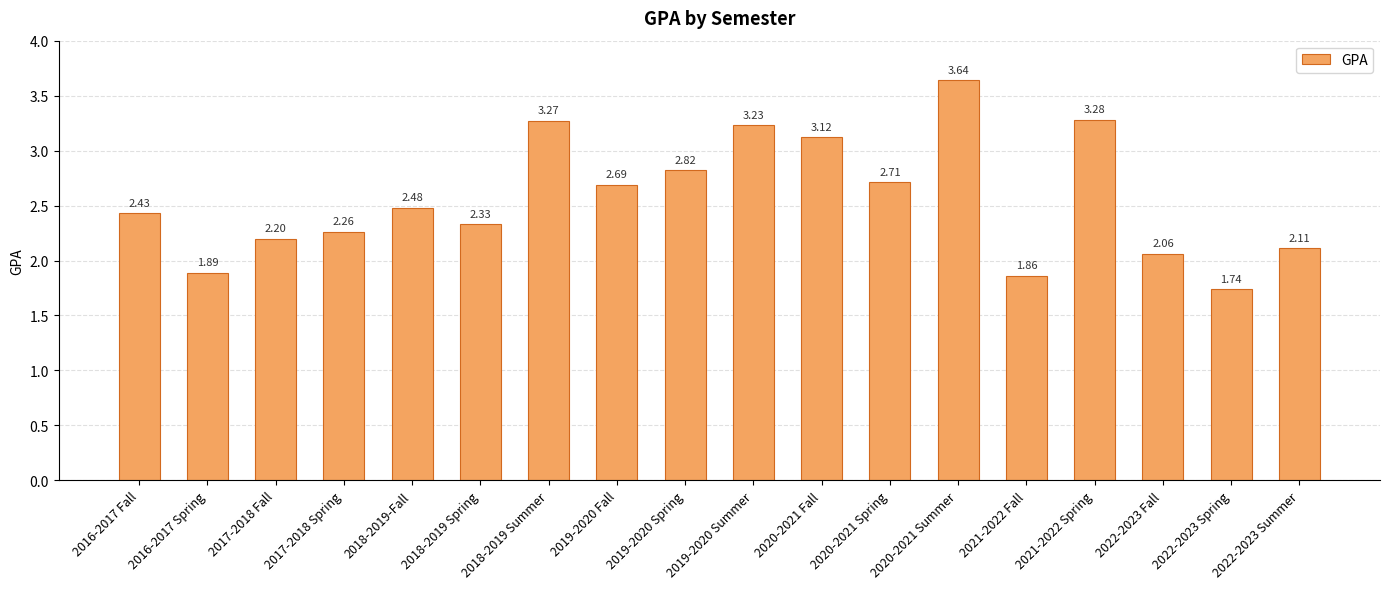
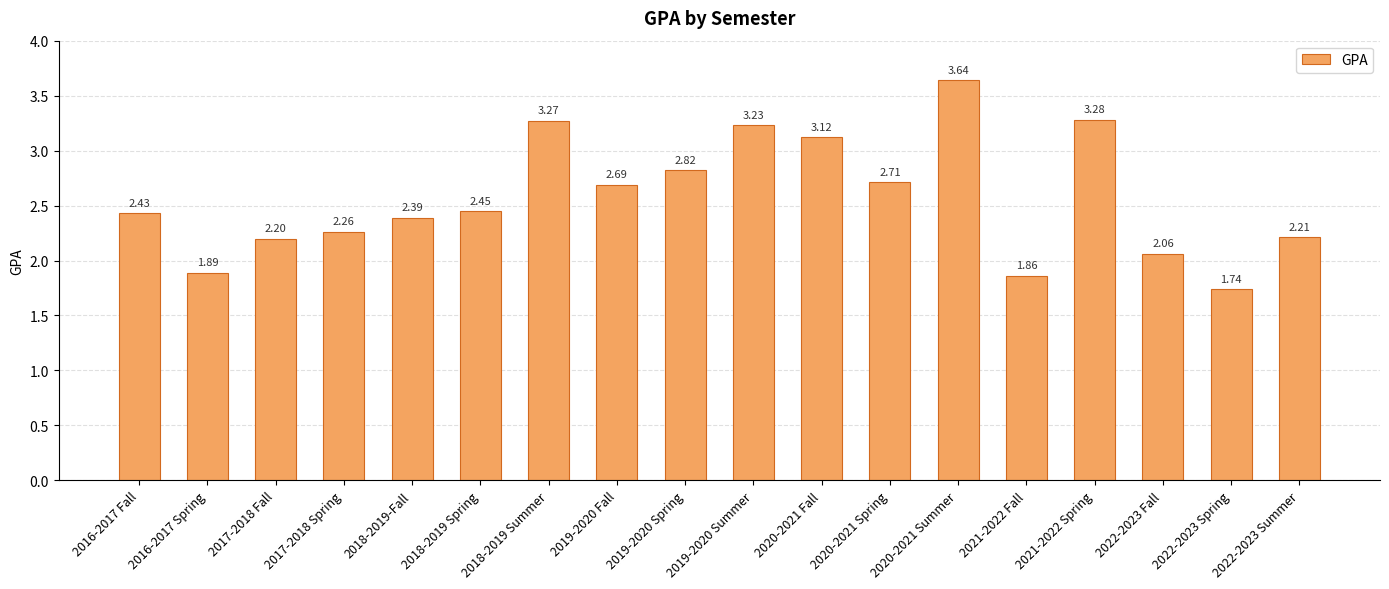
2018-2019-Fall: 2.48 -> 2.39
2018-2019 Spring: 2.33 -> 2.45
2022-2023 Summer: 2.11 -> 2.21
